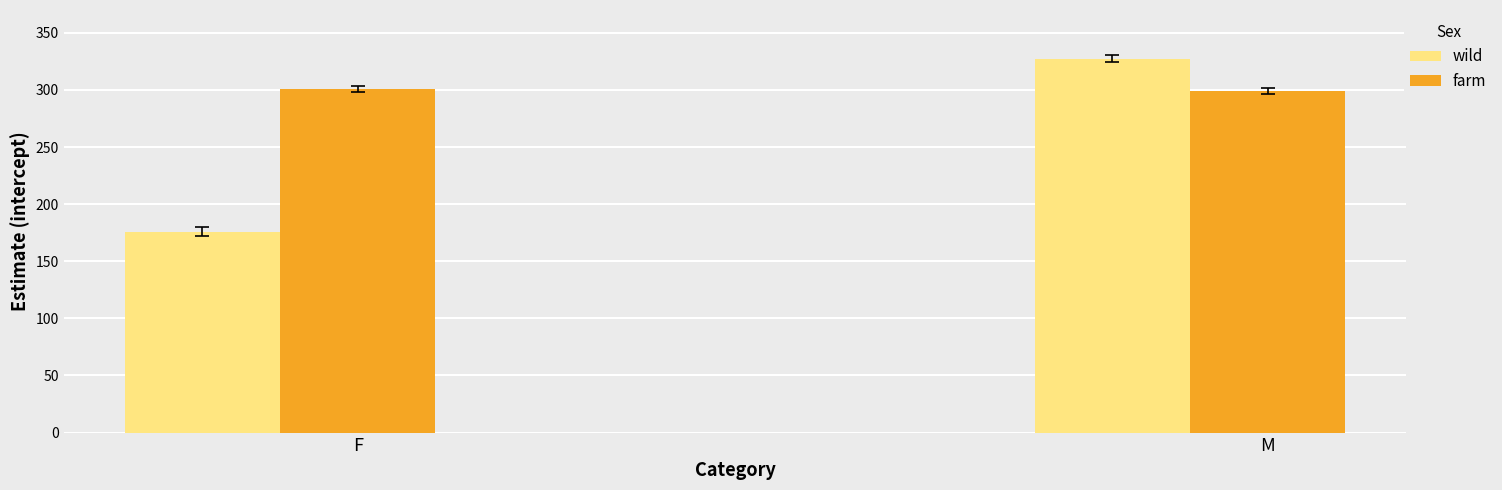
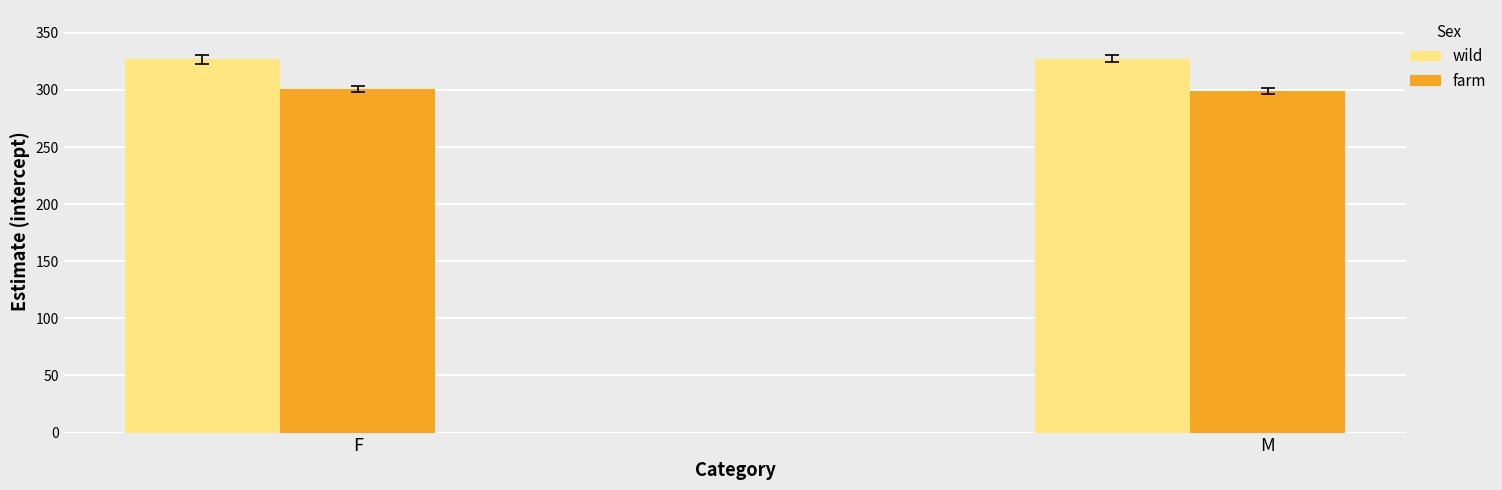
wild, F: 176 -> 327
